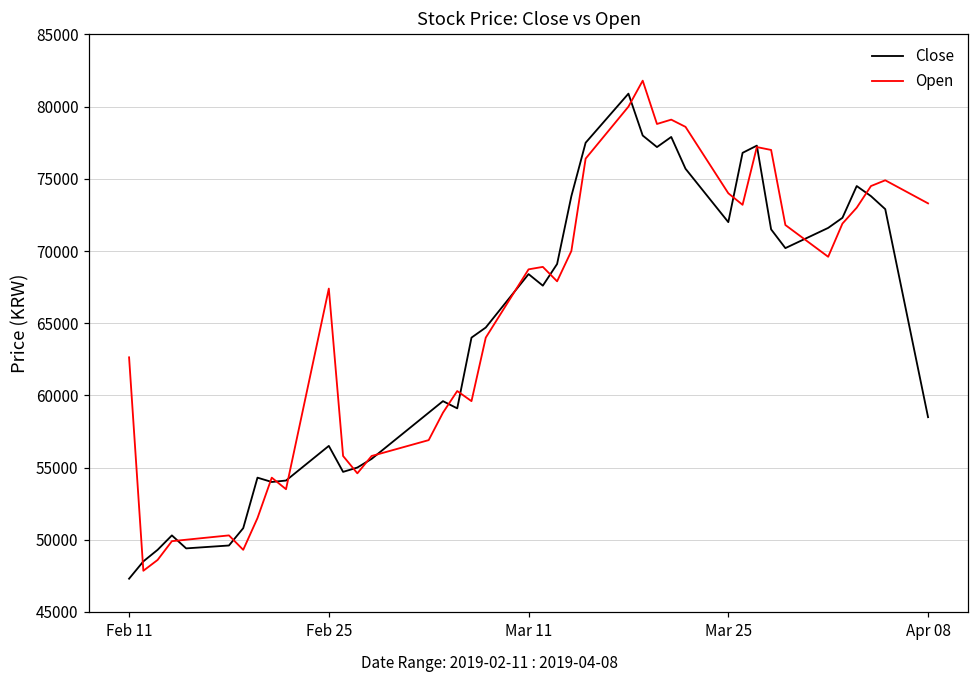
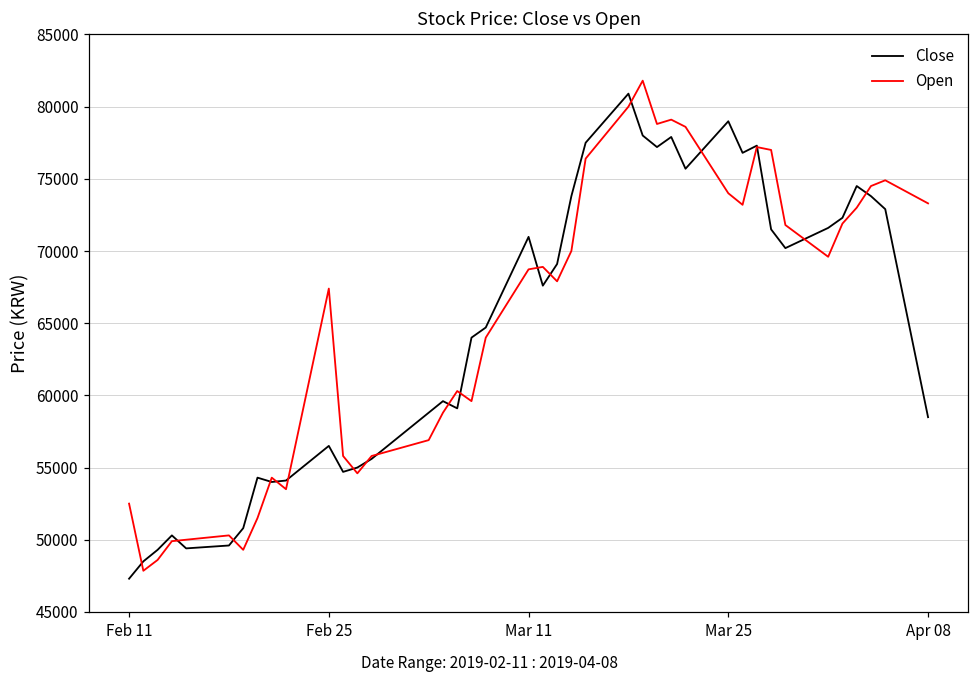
Open, Feb 11: 62600 -> 52500
Close, Mar 11: 68400 -> 71000
Close, Mar 25: 72000 -> 79000
